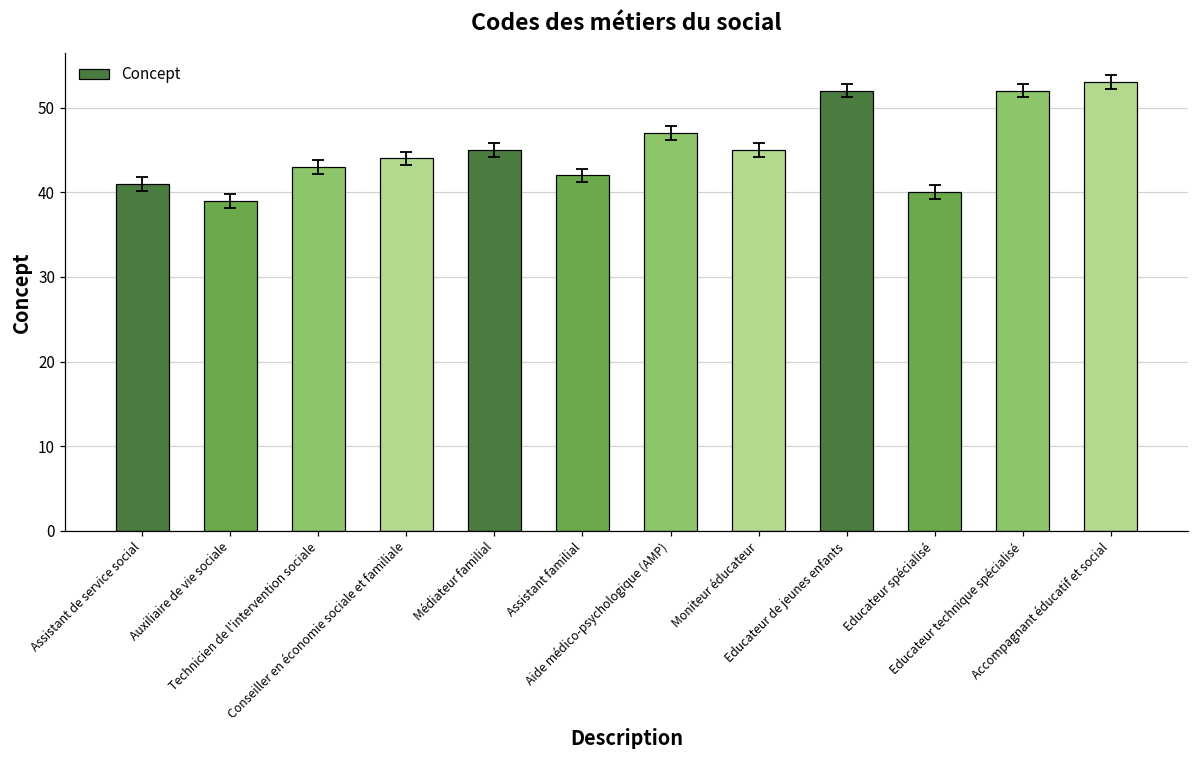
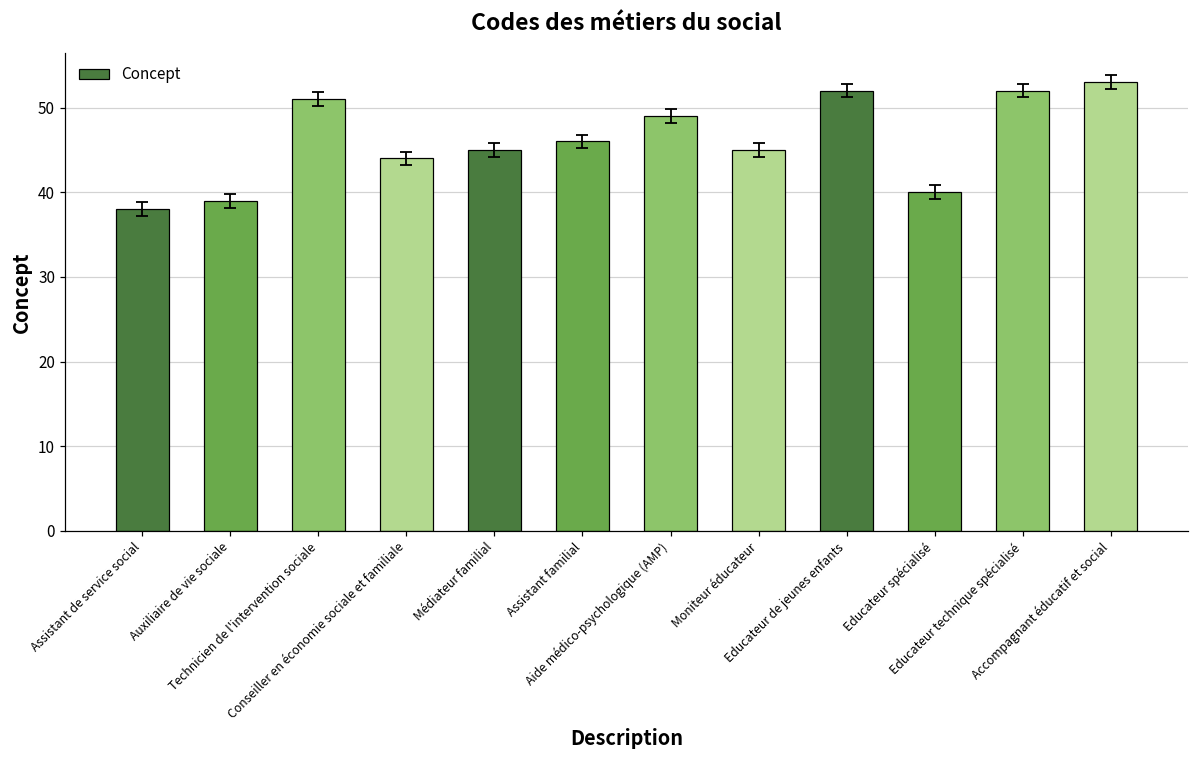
Concept, Assistant de service social: 41 -> 38
Concept, Technicien de l'intervention sociale: 43 -> 51
Concept, Assistant familial: 42 -> 46
Concept, Aide médico-psychologique (AMP): 47 -> 49
